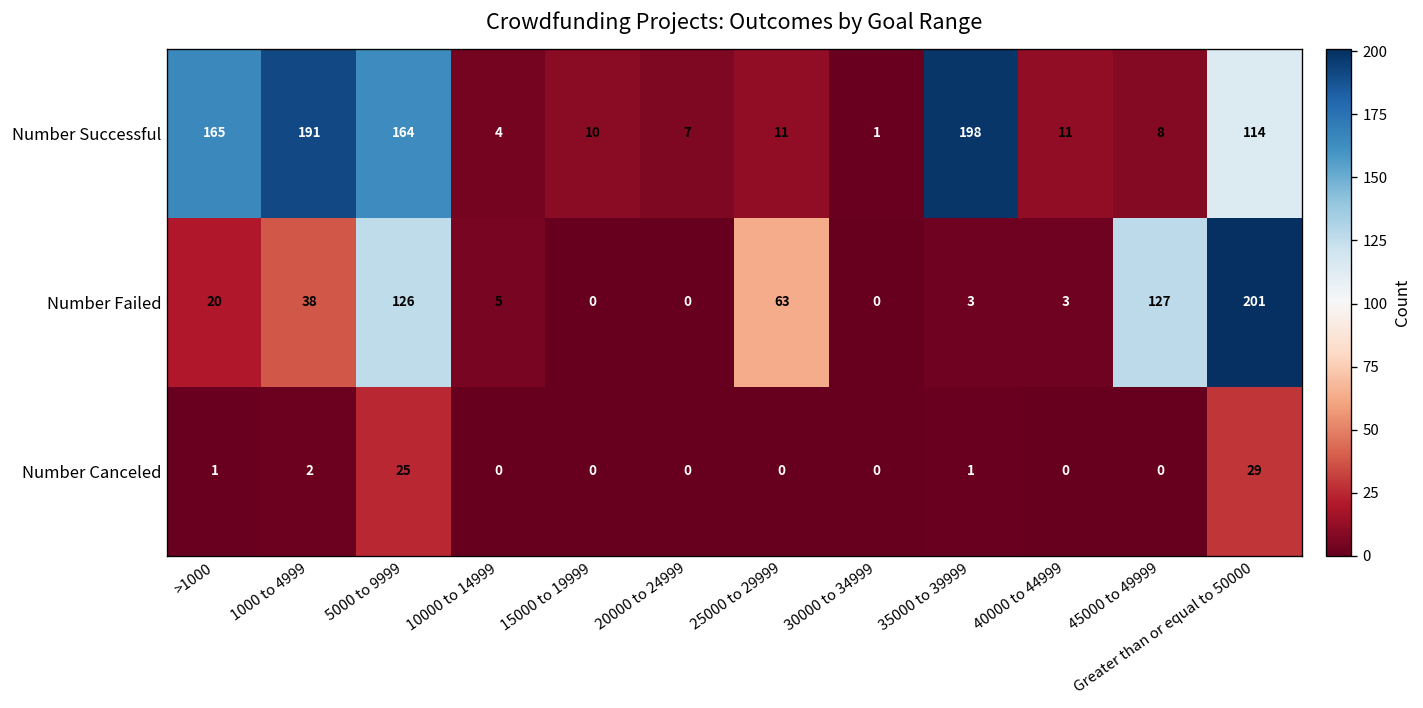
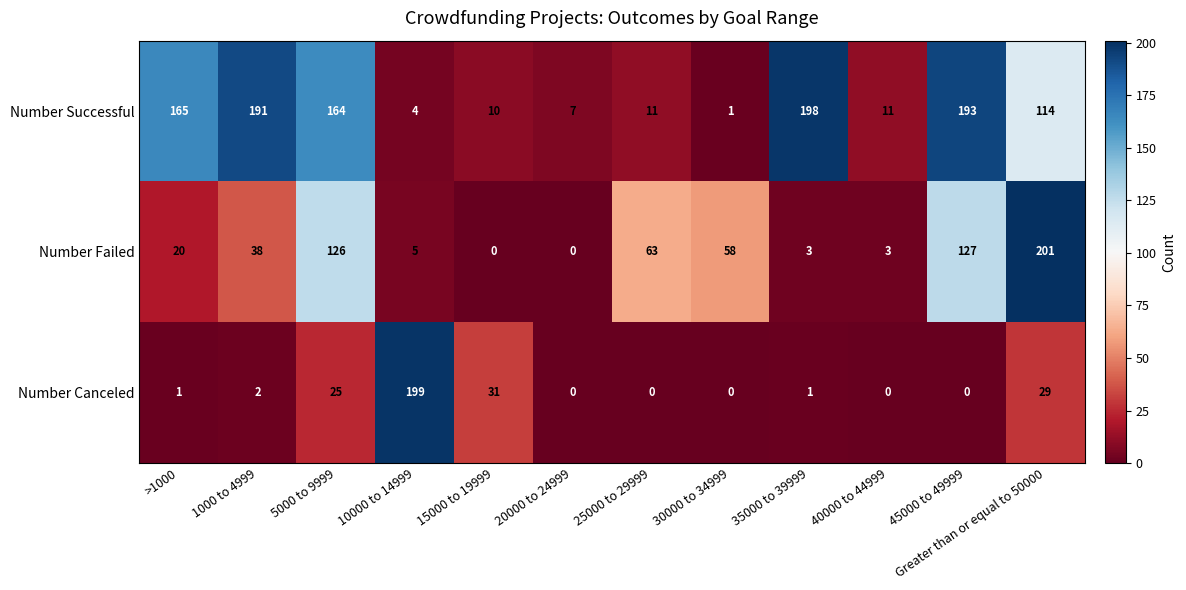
Number Successful, 45000 to 49999: 8 -> 193
Number Failed, 30000 to 34999: 0 -> 58
Number Canceled, 10000 to 14999: 0 -> 199
Number Canceled, 15000 to 19999: 0 -> 31
